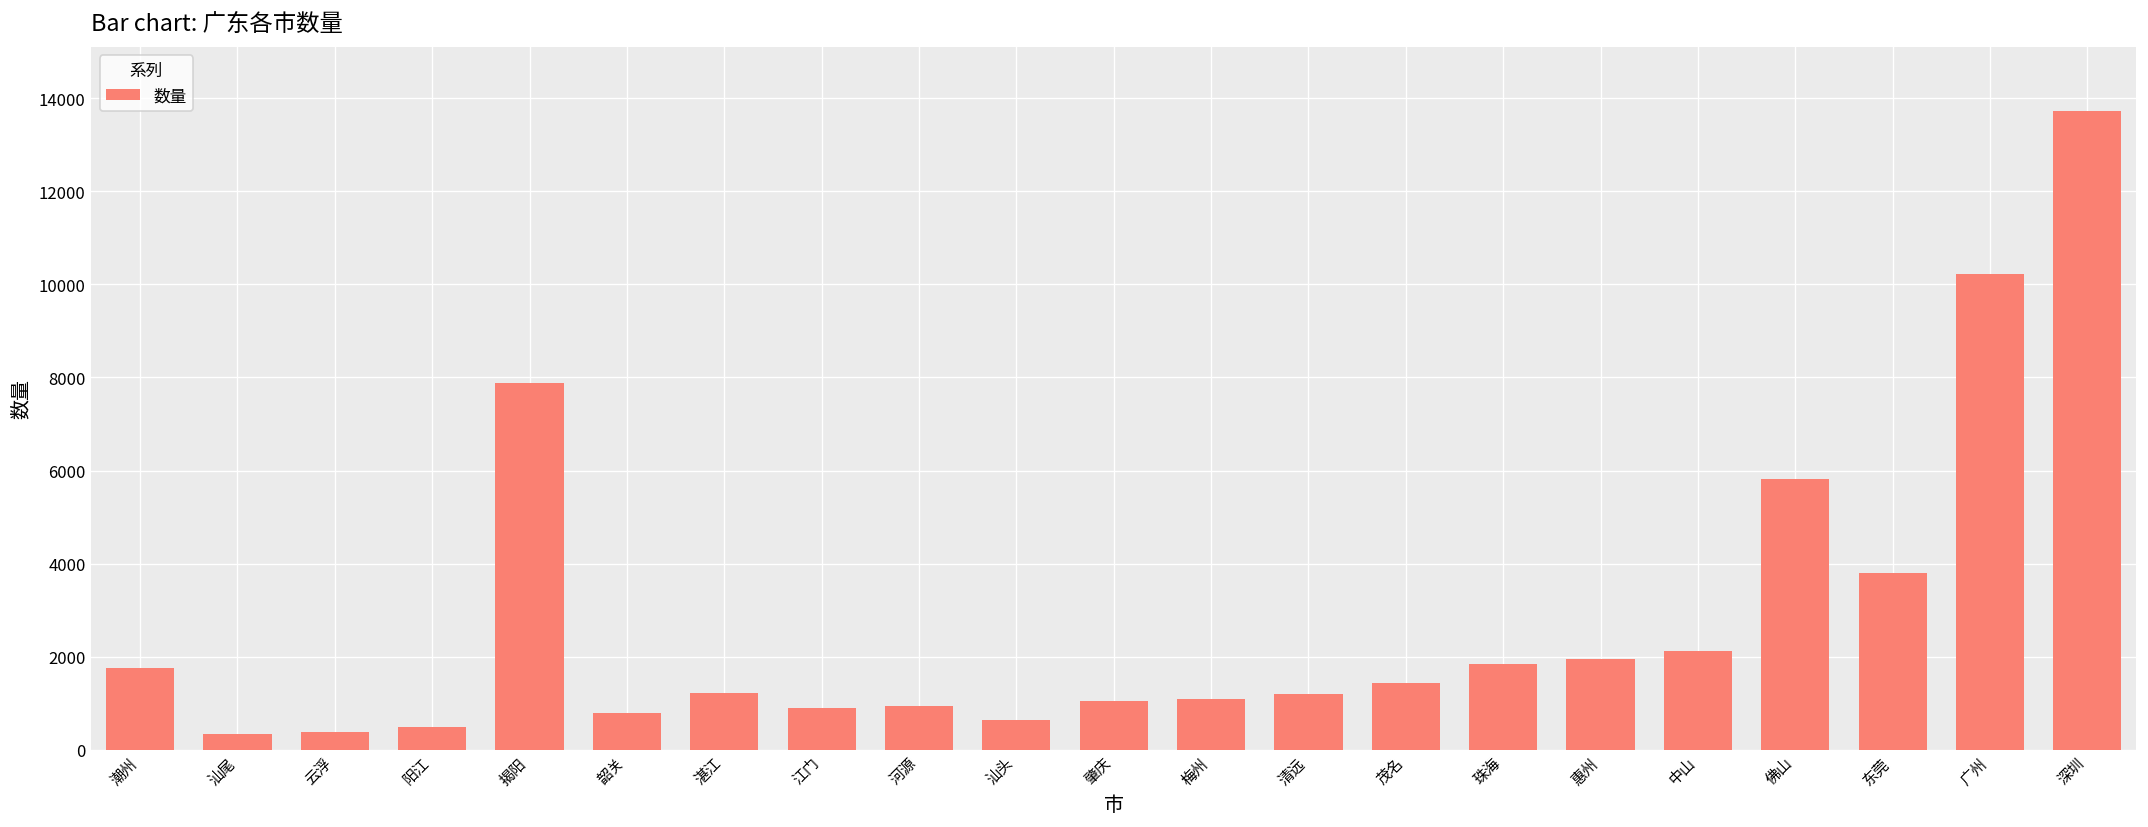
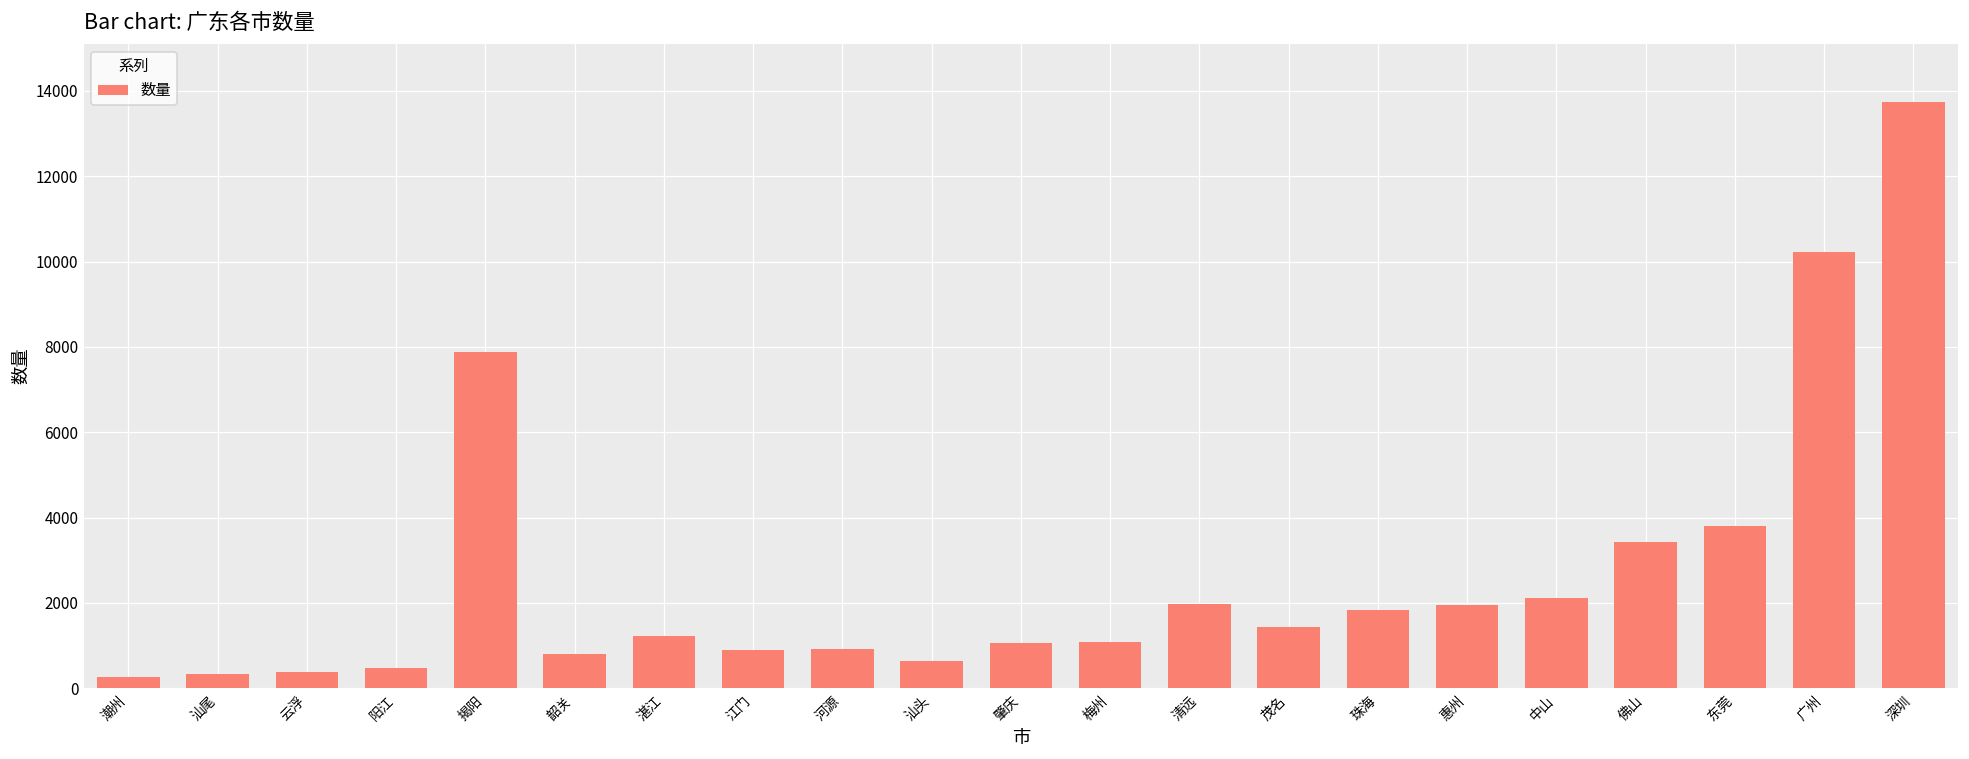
潮州: 1800 -> 300
清远: 1200 -> 2000
佛山: 5800 -> 3400
